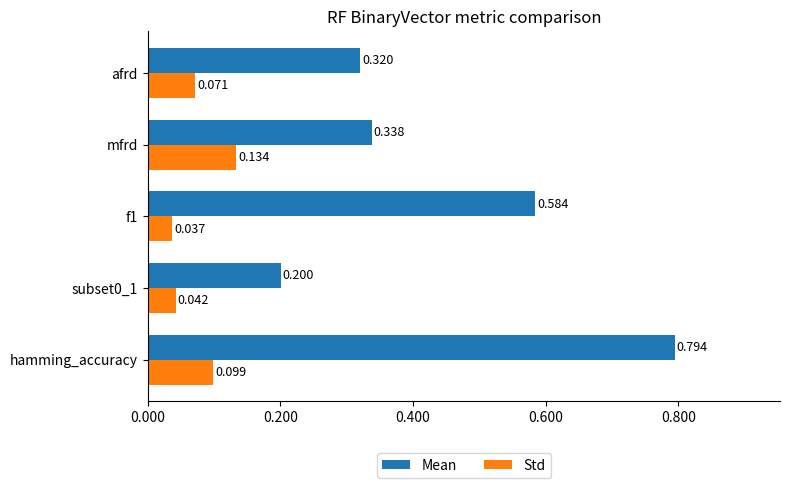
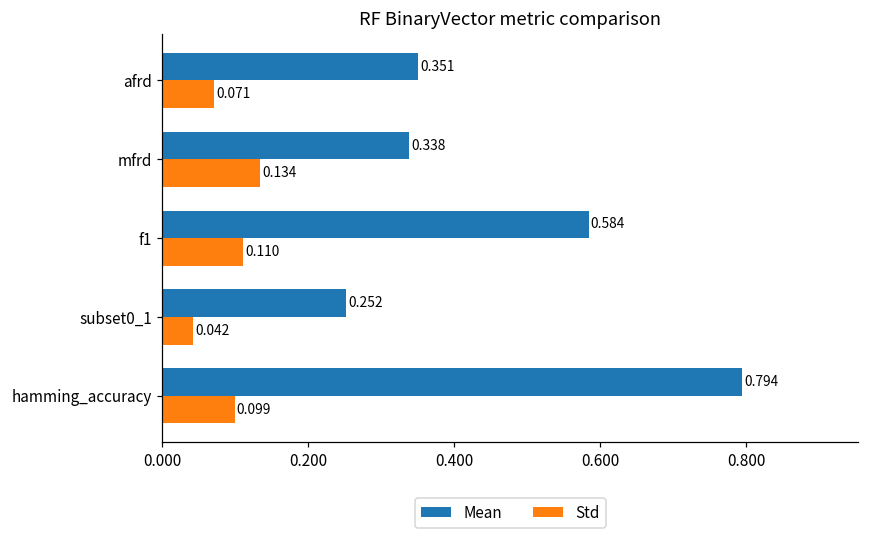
Mean, afrd: 0.320 -> 0.351
Std, f1: 0.037 -> 0.110
Mean, subset0_1: 0.200 -> 0.252
